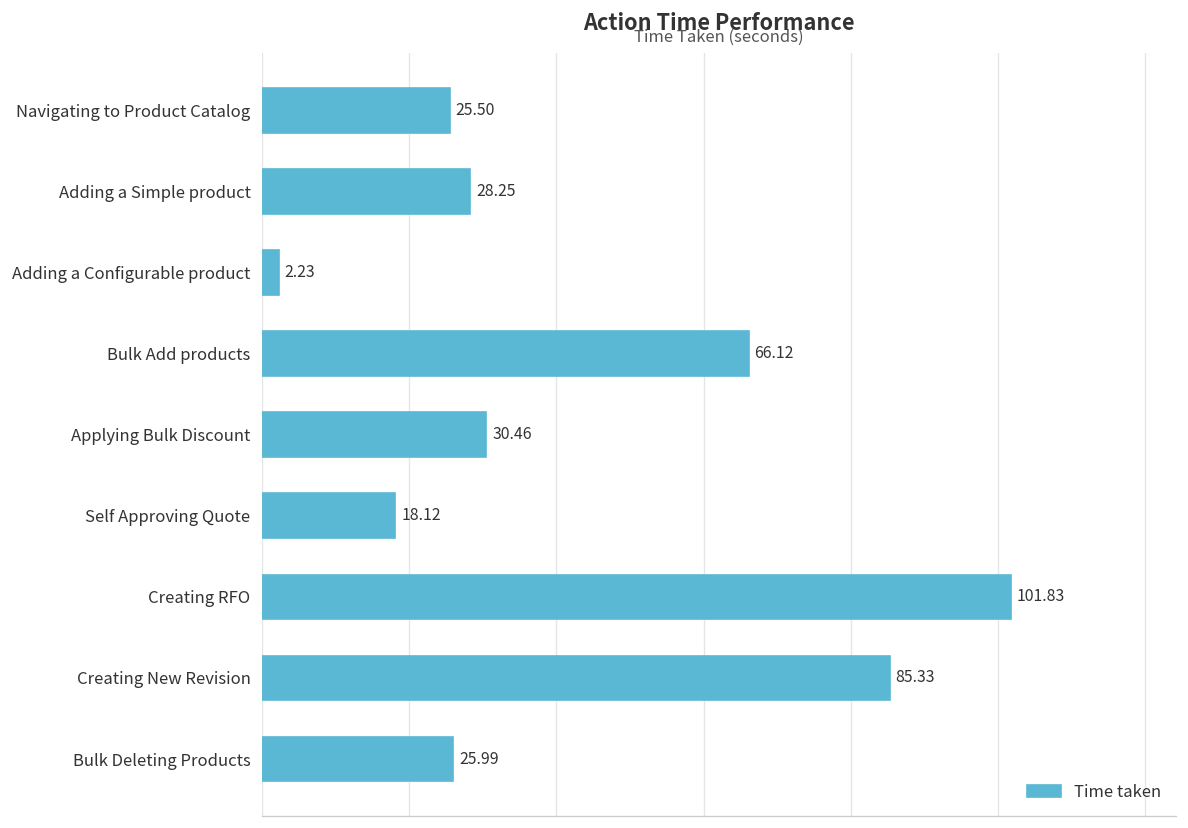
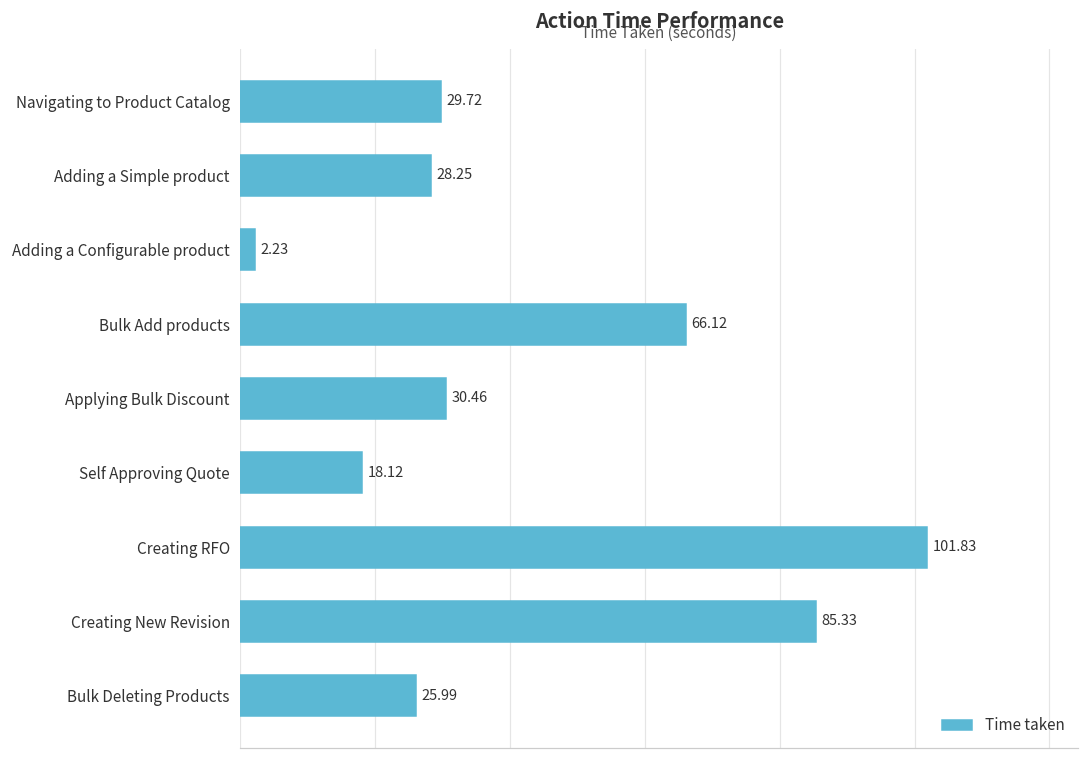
Navigating to Product Catalog: 25.50 -> 29.72
